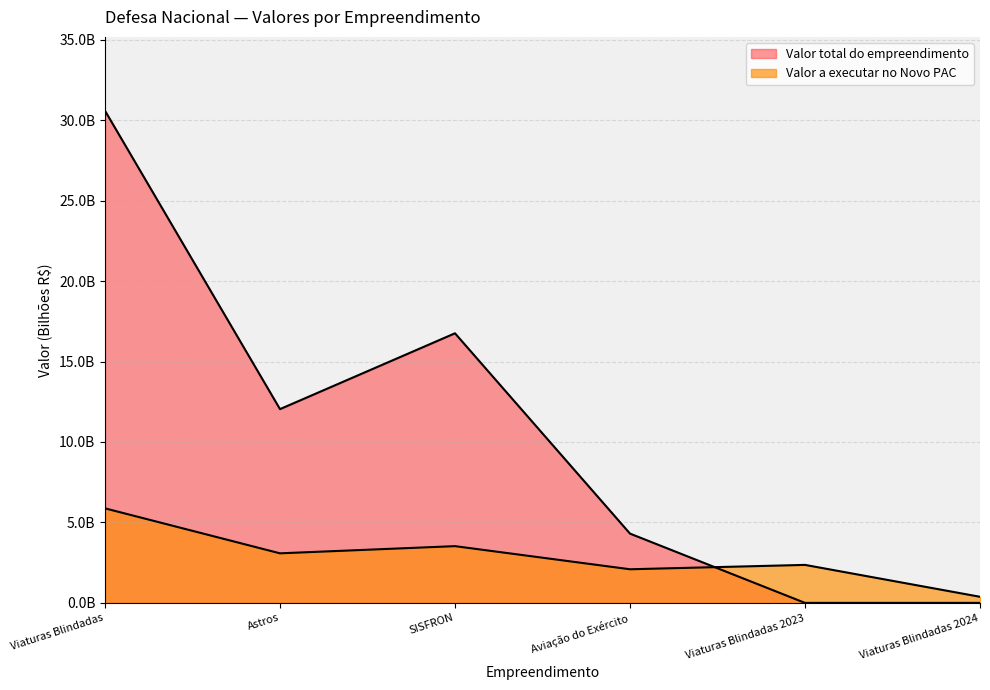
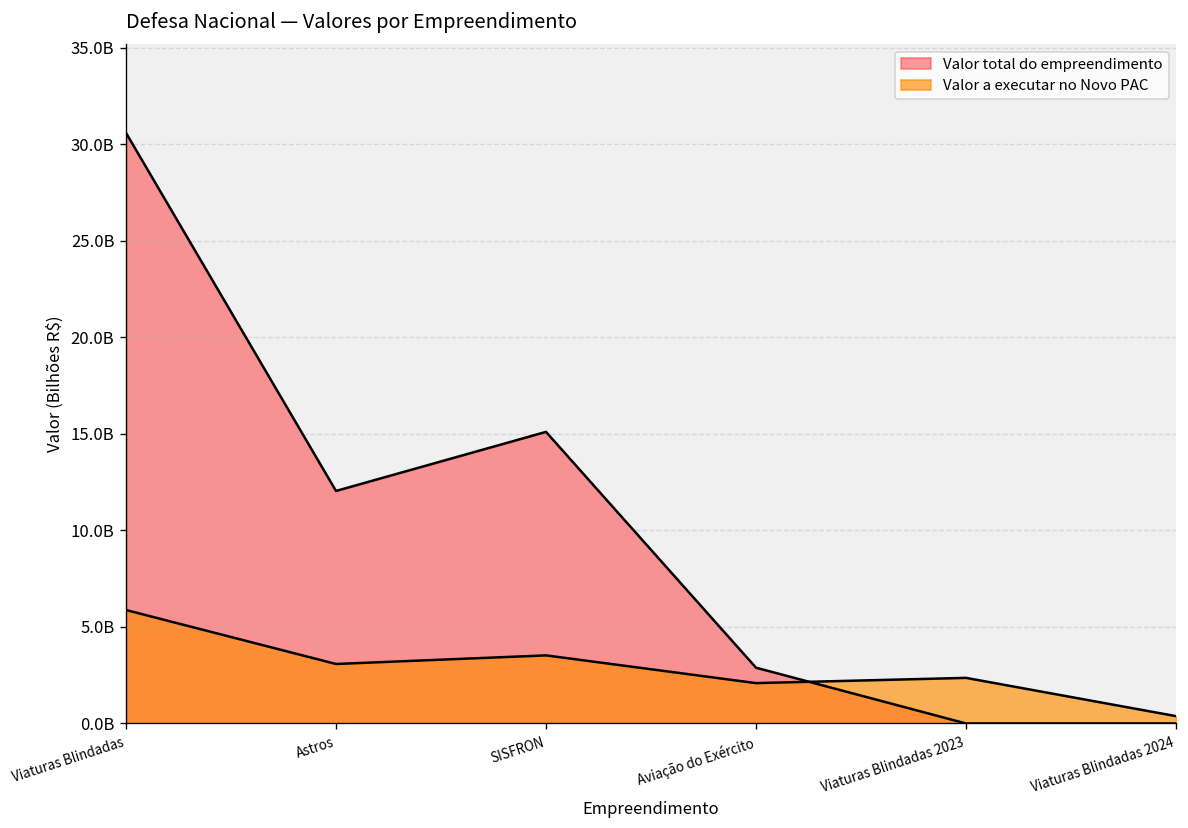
Valor total do empreendimento, SISFRON: 16800000000 -> 15100000000
Valor total do empreendimento, Aviação do Exército: 4300000000 -> 2900000000
